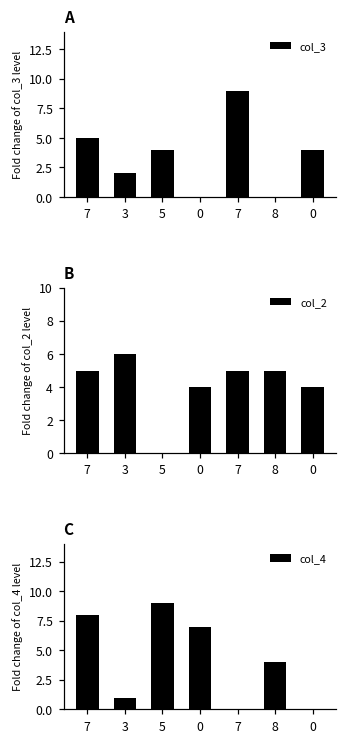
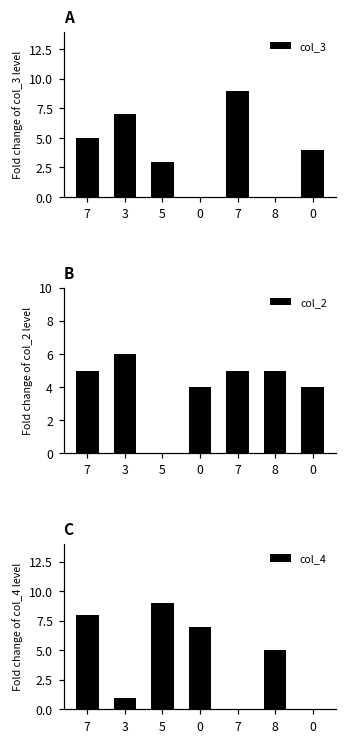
A, 3: 2 -> 7
A, 5: 4 -> 3
C, 8: 4 -> 5
